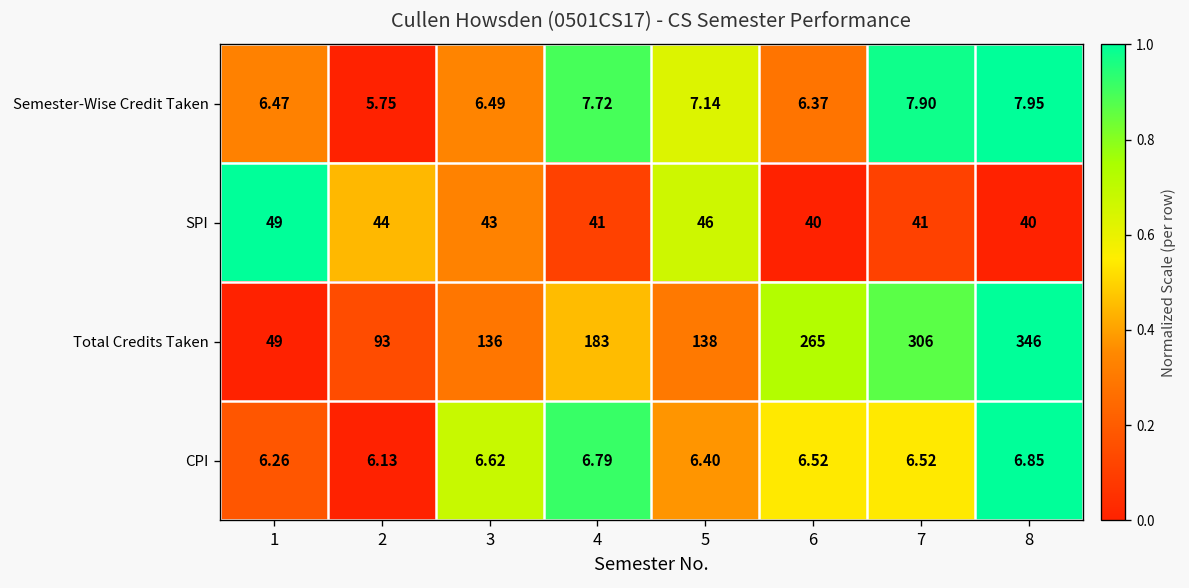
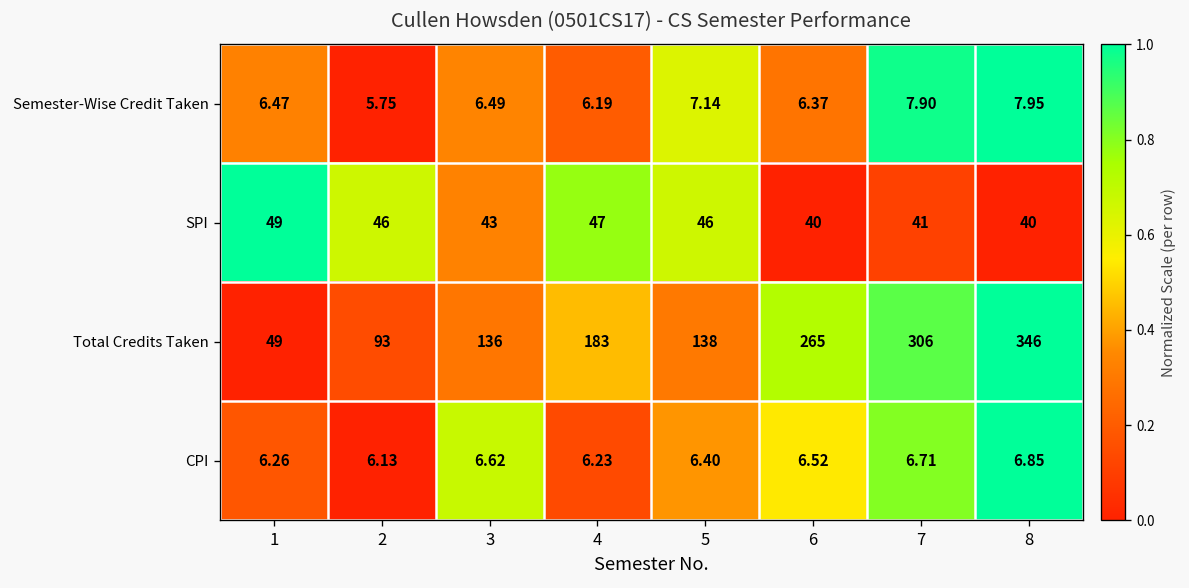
Semester-Wise Credit Taken, 4: 7.72 -> 6.19
SPI, 2: 44 -> 46
SPI, 4: 41 -> 47
CPI, 4: 6.79 -> 6.23
CPI, 7: 6.52 -> 6.71
